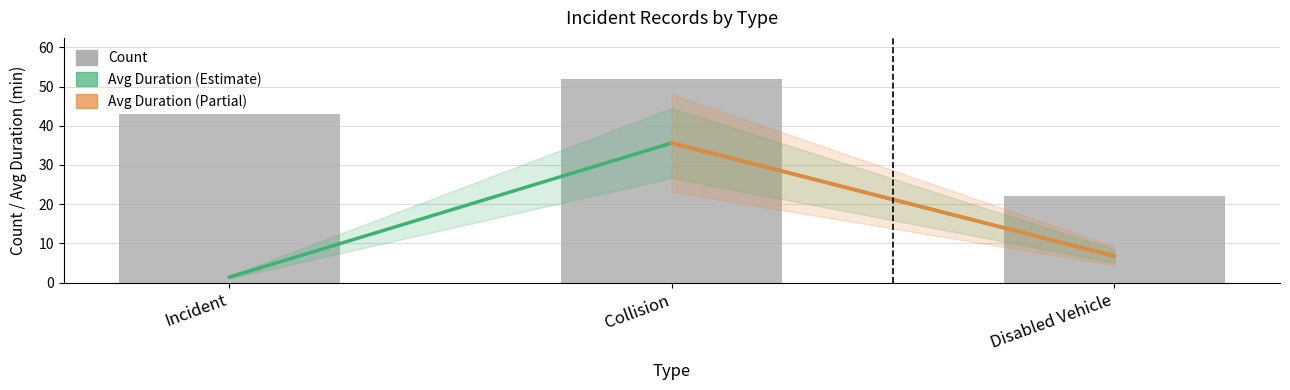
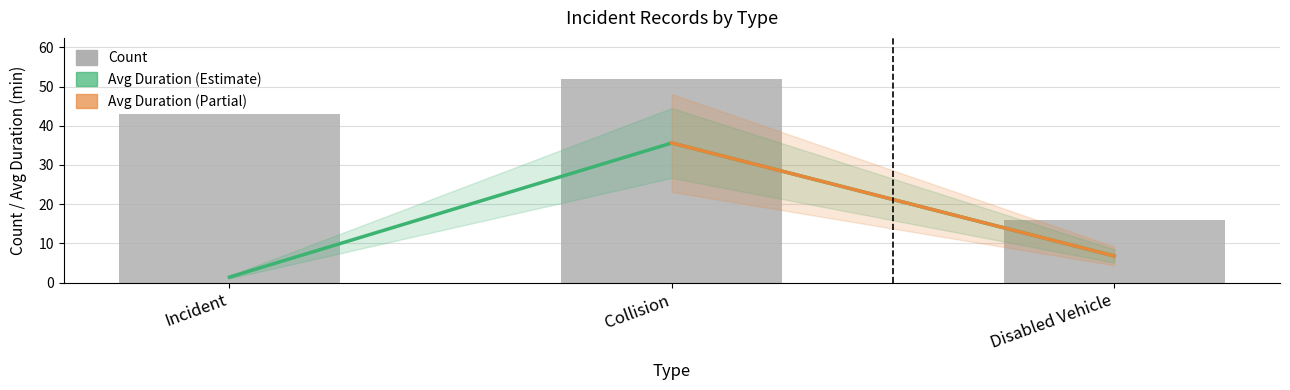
Count, Disabled Vehicle: 22 -> 16
